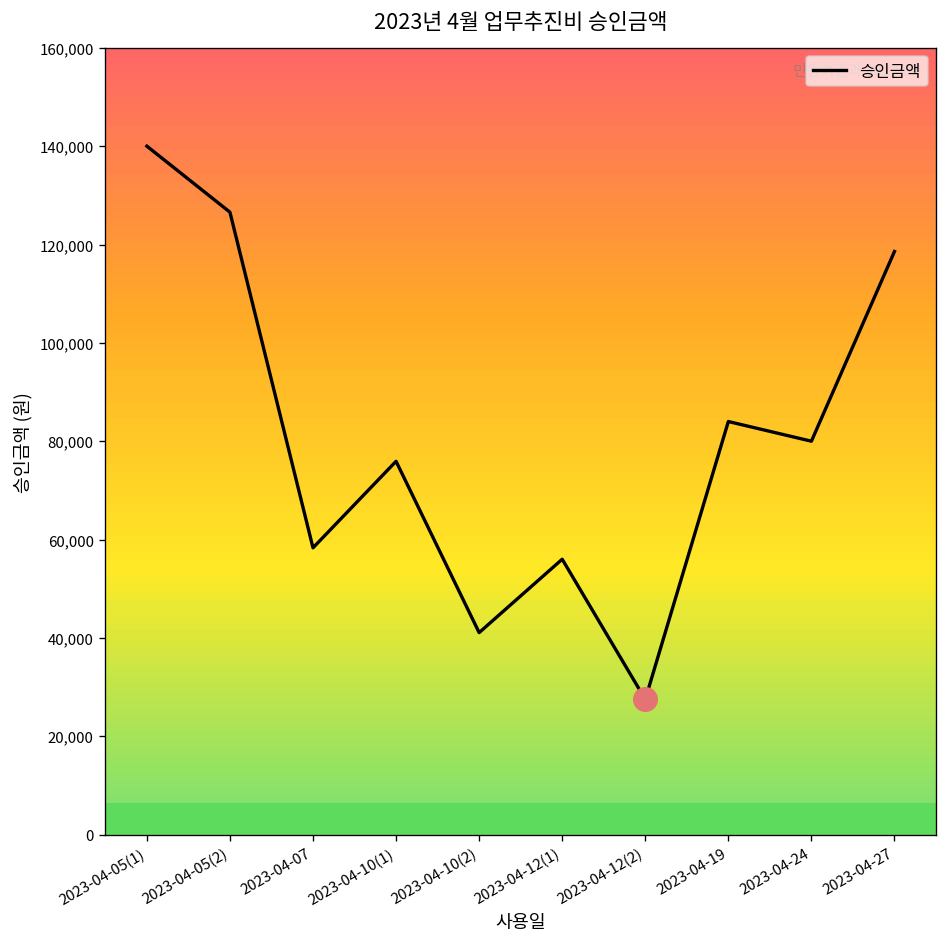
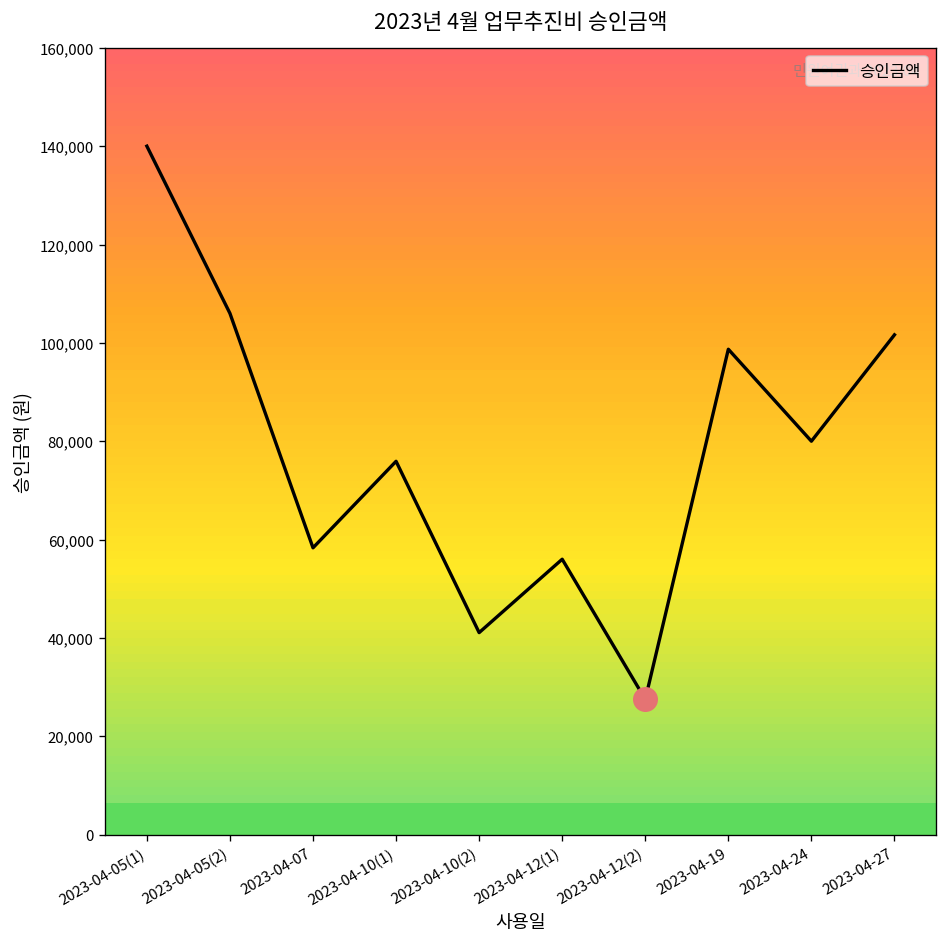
승인금액, 2023-04-05(2): 127,000 -> 106,000
승인금액, 2023-04-19: 84,000 -> 99,000
승인금액, 2023-04-27: 119,000 -> 102,000
